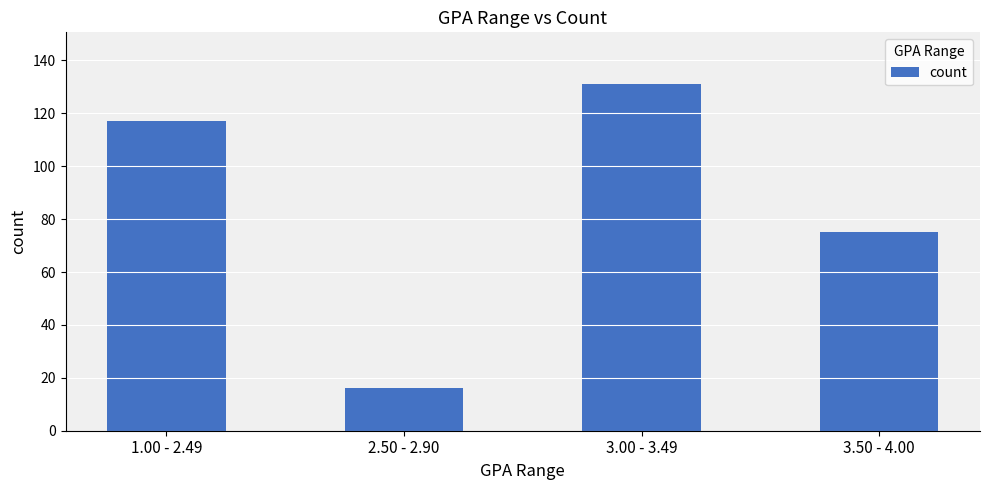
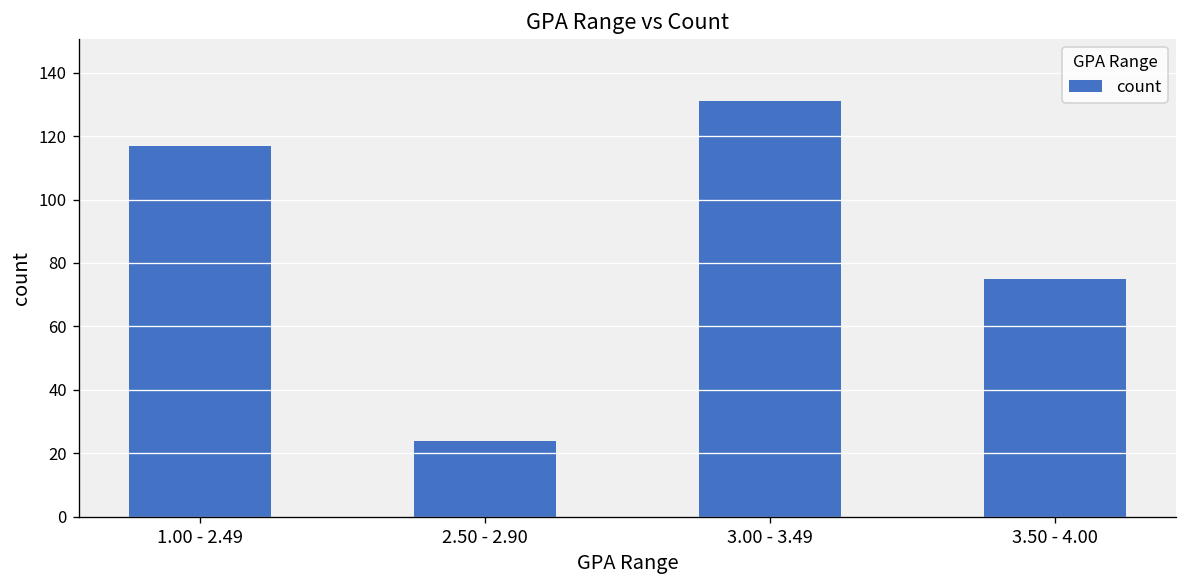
2.50 - 2.90: 16 -> 24
